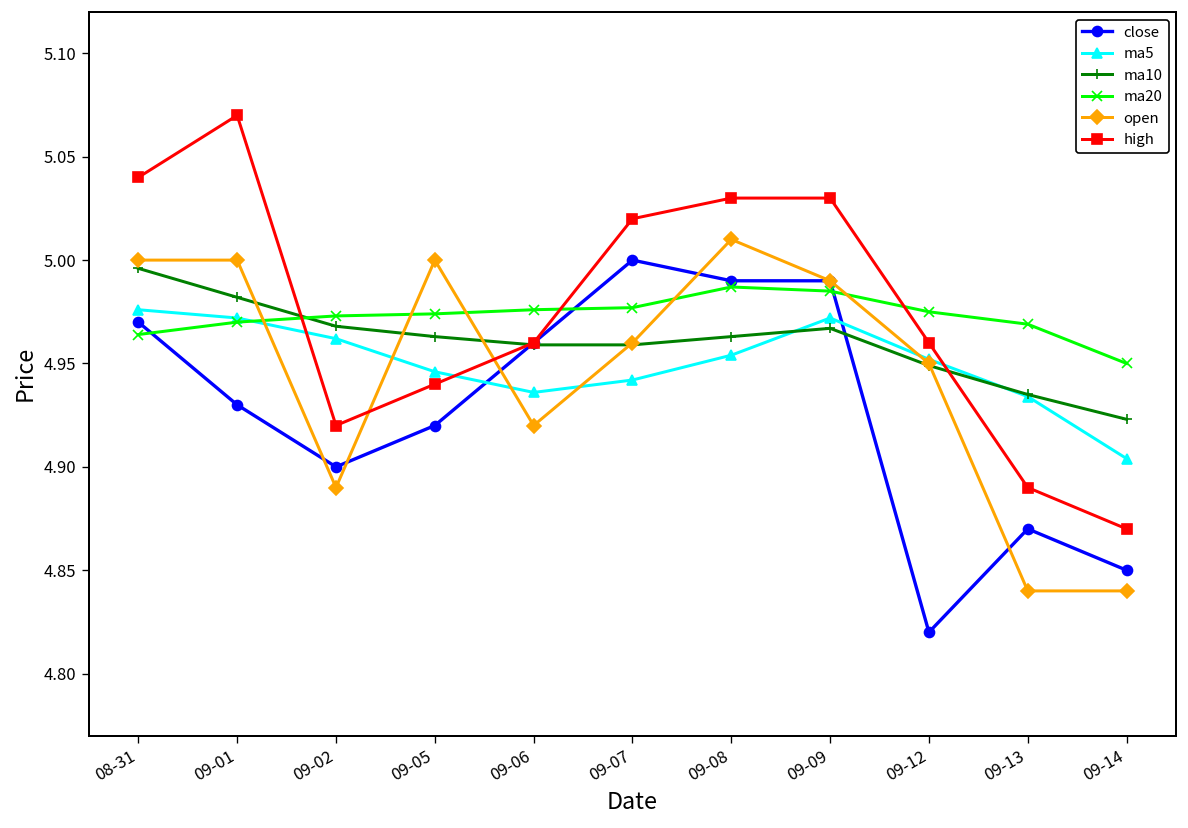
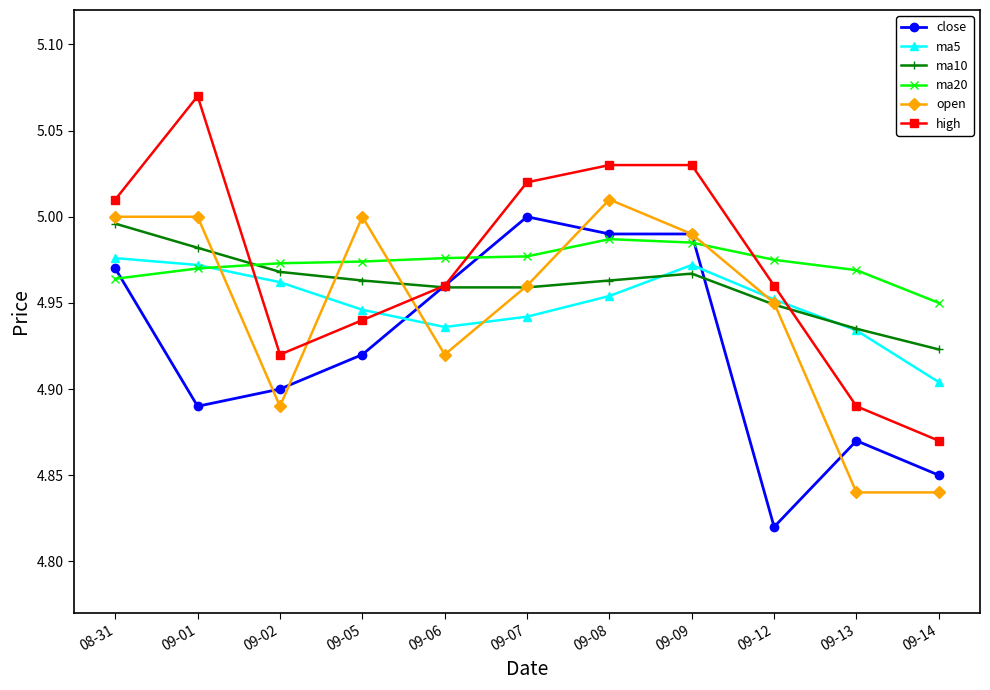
high, 08-31: 5.04 -> 5.01
close, 09-01: 4.93 -> 4.89
